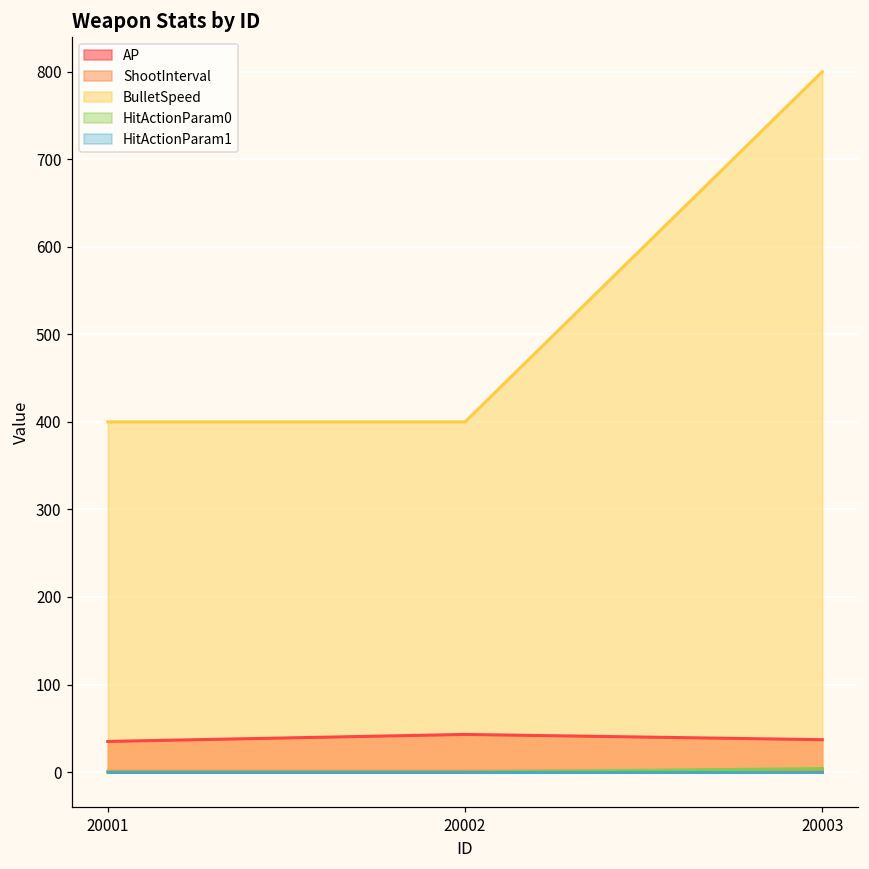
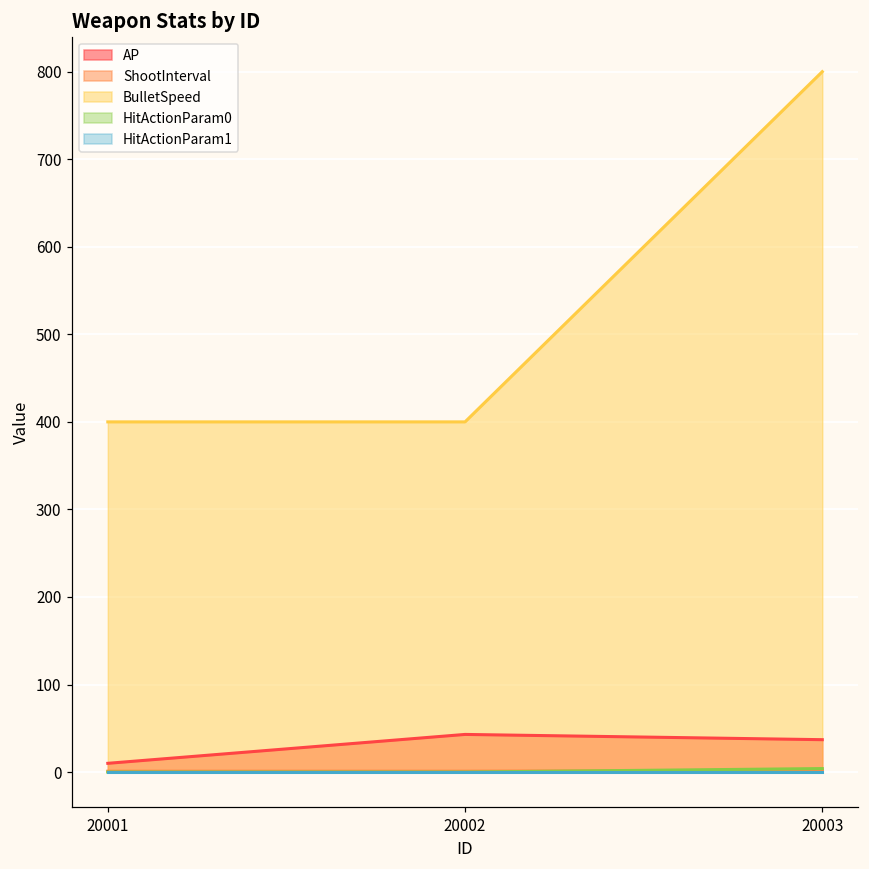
AP, 20001: 40 -> 10
